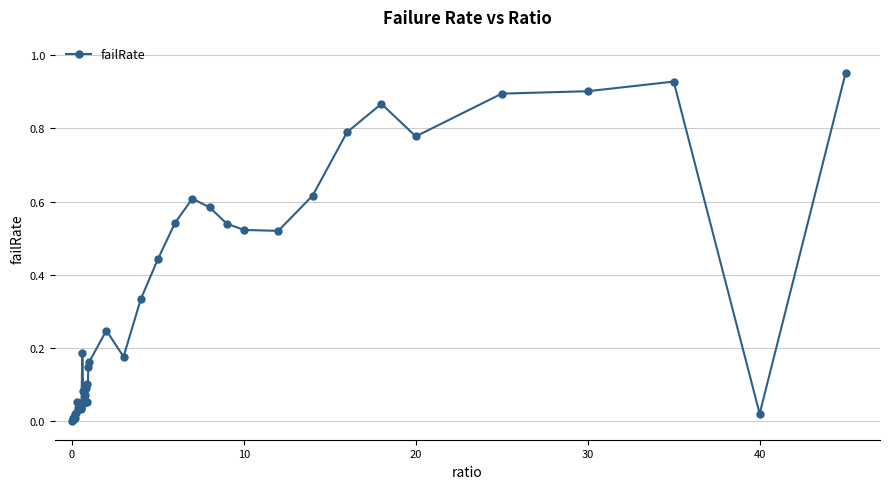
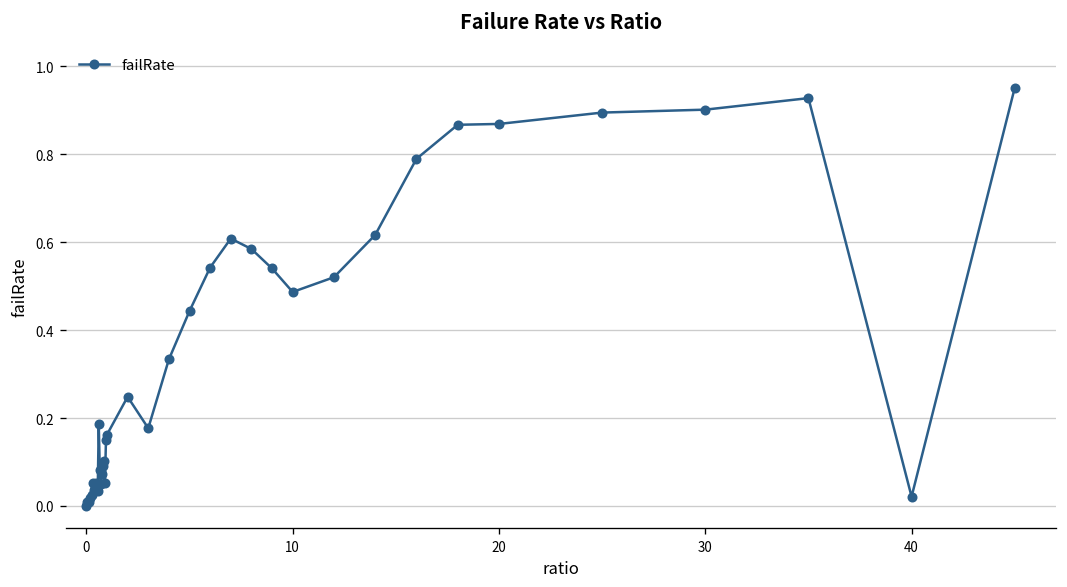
10: 0.52 -> 0.49
20: 0.78 -> 0.87
